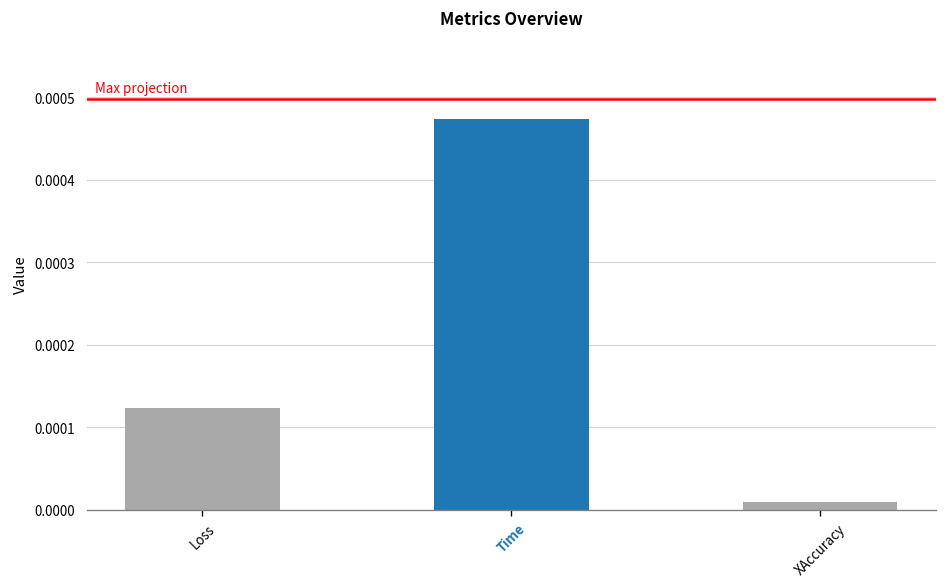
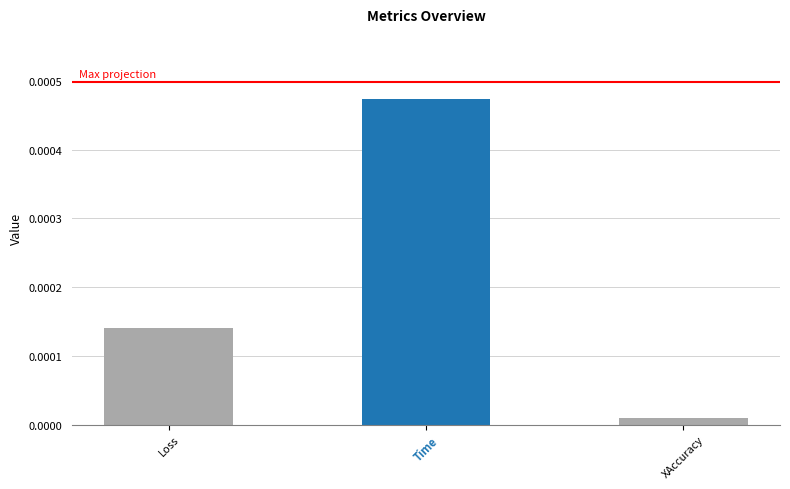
Loss: 0.00012 -> 0.00014
